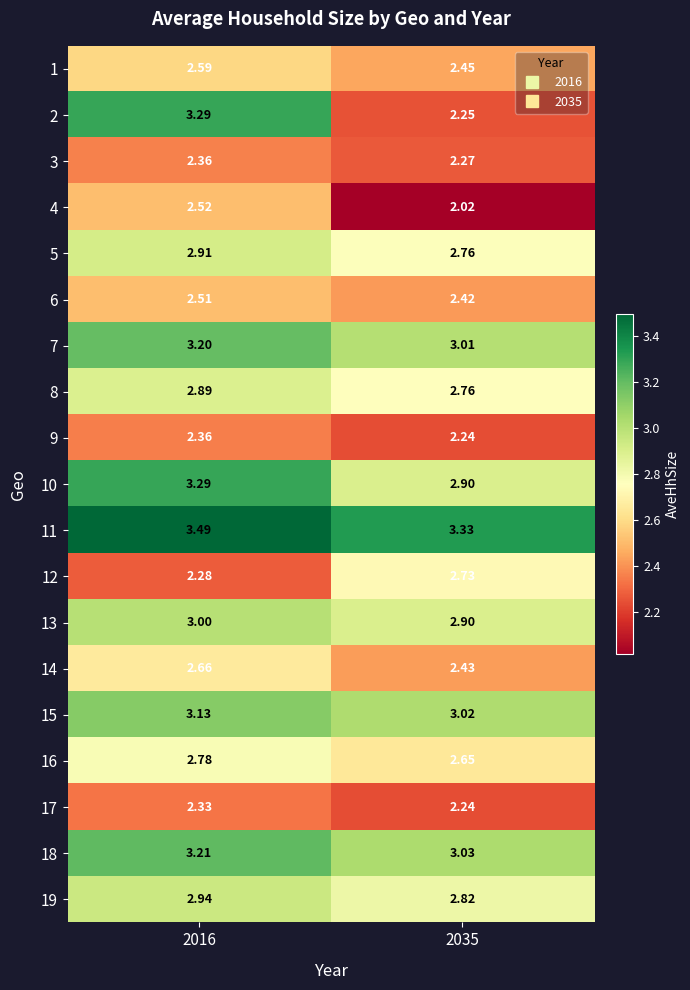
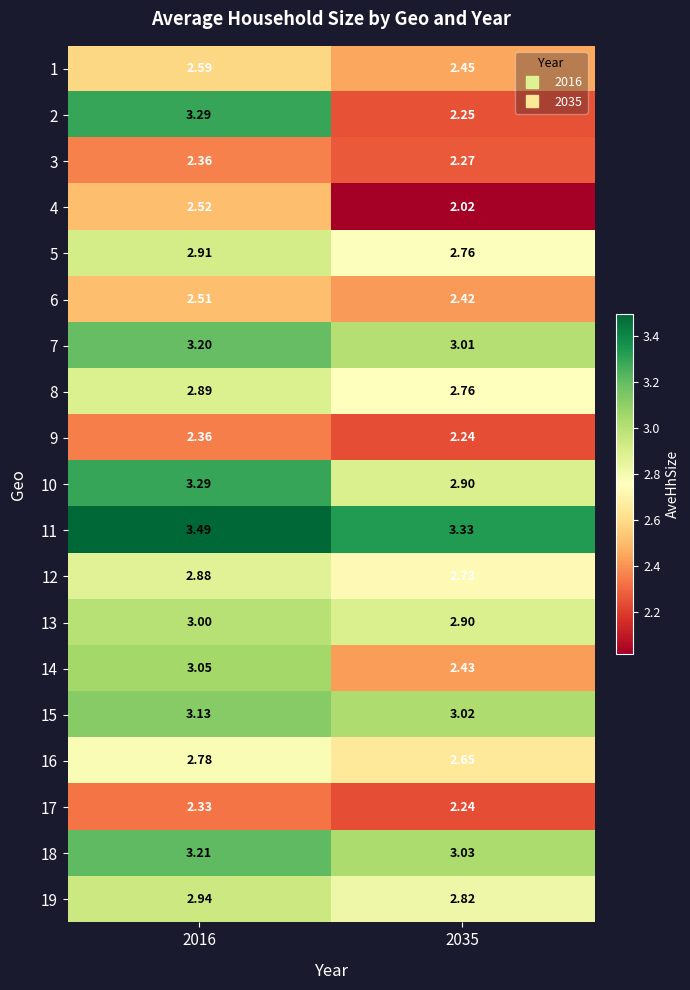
12, 2016: 2.28 -> 2.88
14, 2016: 2.66 -> 3.05
